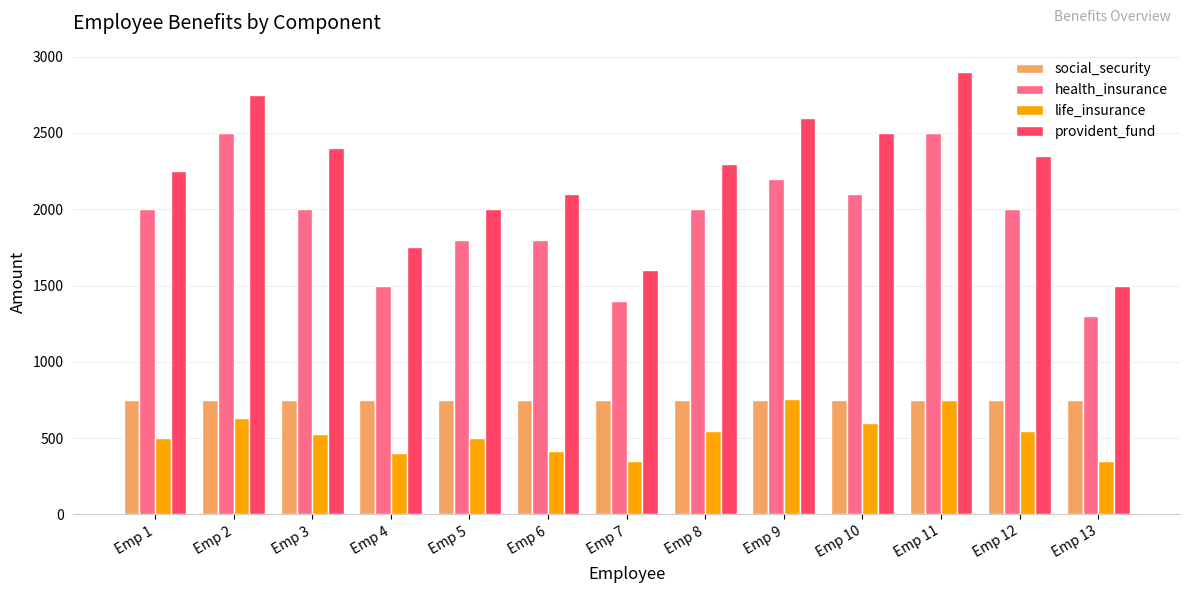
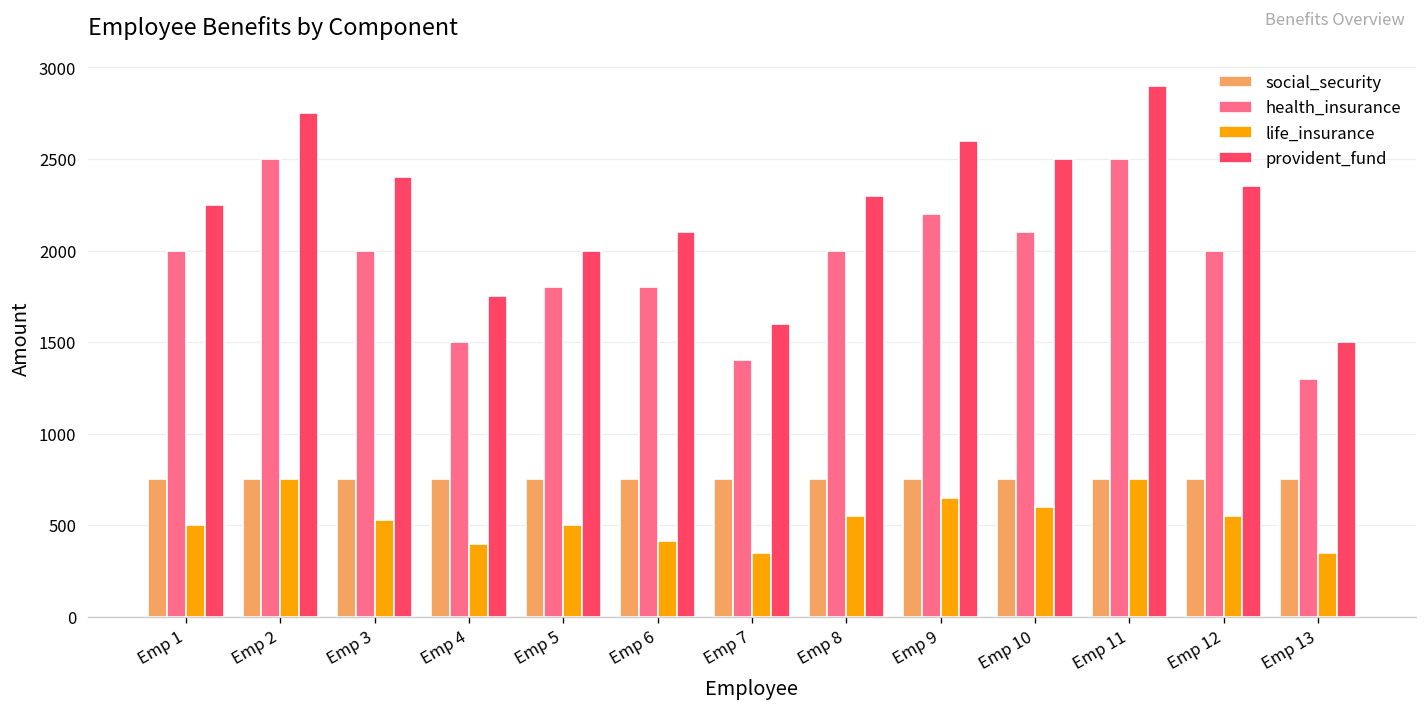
life_insurance, Emp 2: 630 -> 750
life_insurance, Emp 9: 760 -> 650
